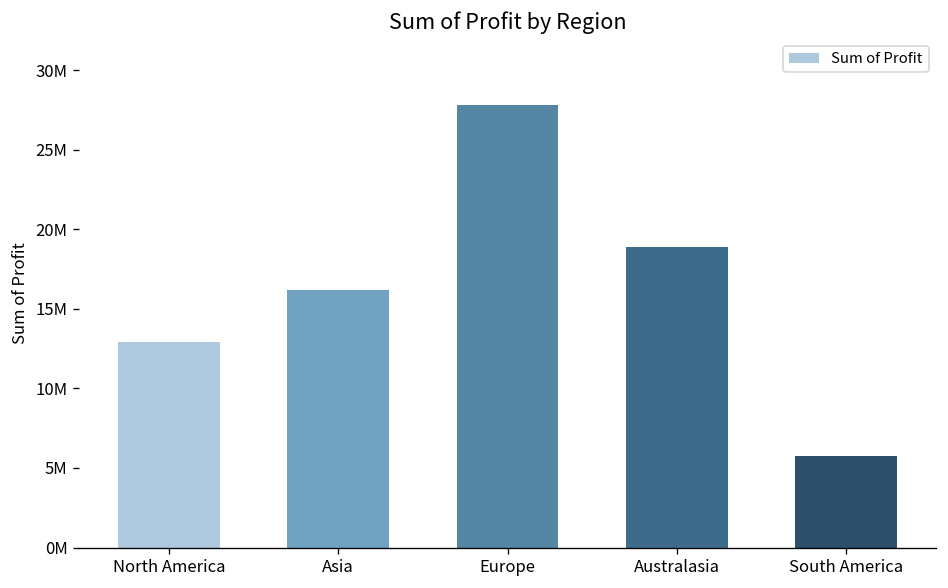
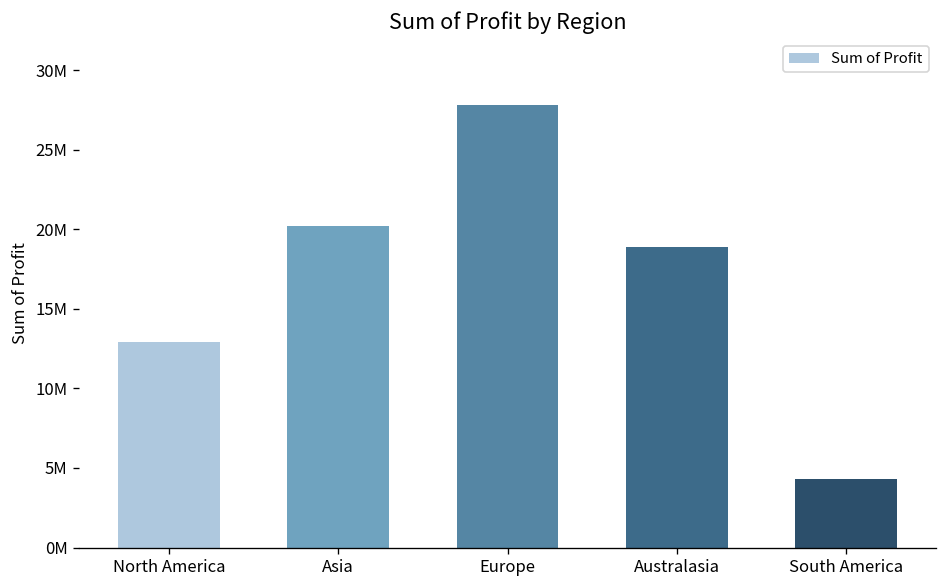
Asia: 16200000 -> 20200000
South America: 5700000 -> 4300000
